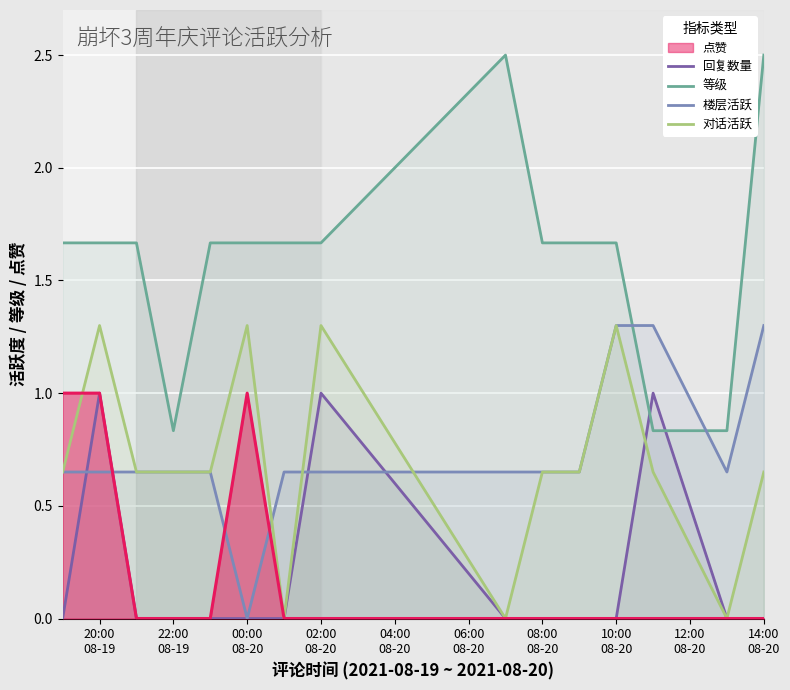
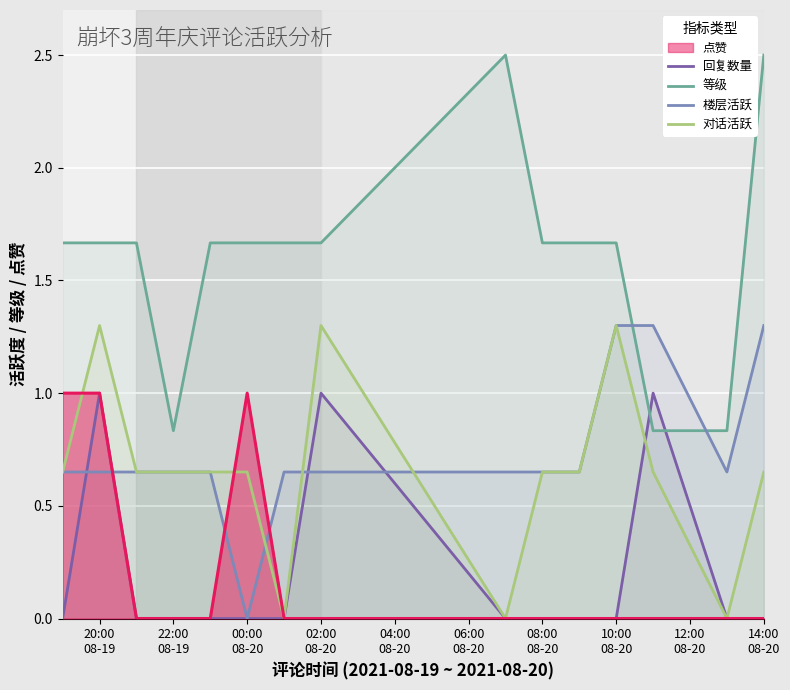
对话活跃, 00:00 08-20: 1.30 -> 0.65
